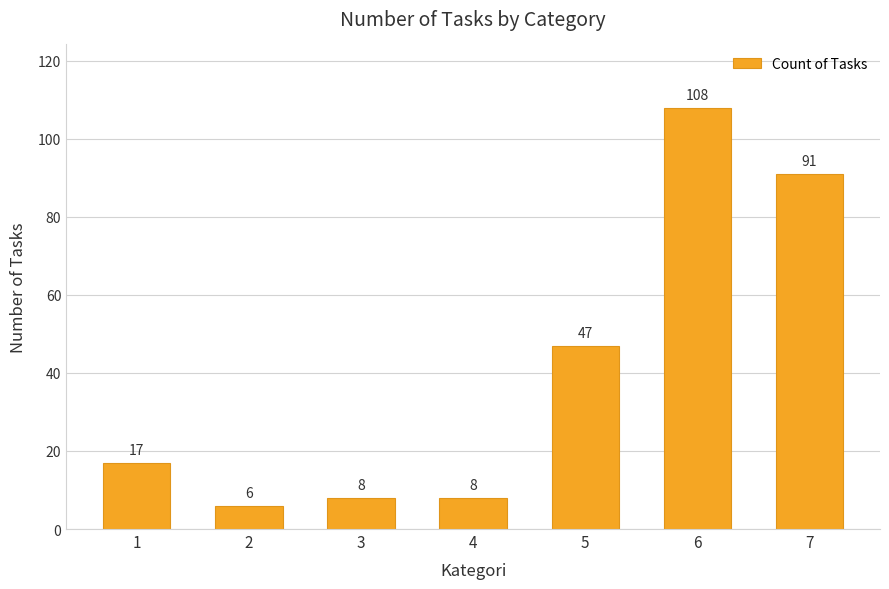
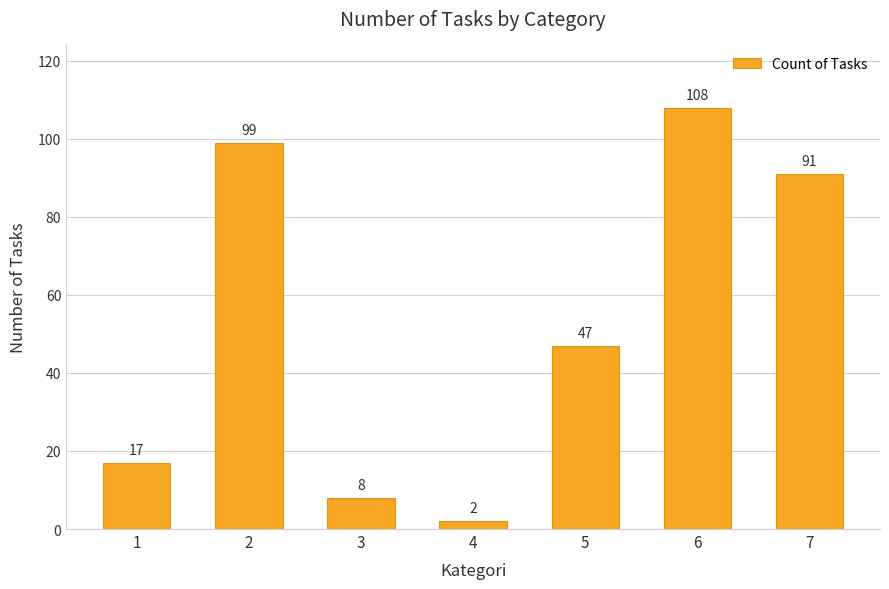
2: 6 -> 99
4: 8 -> 2
